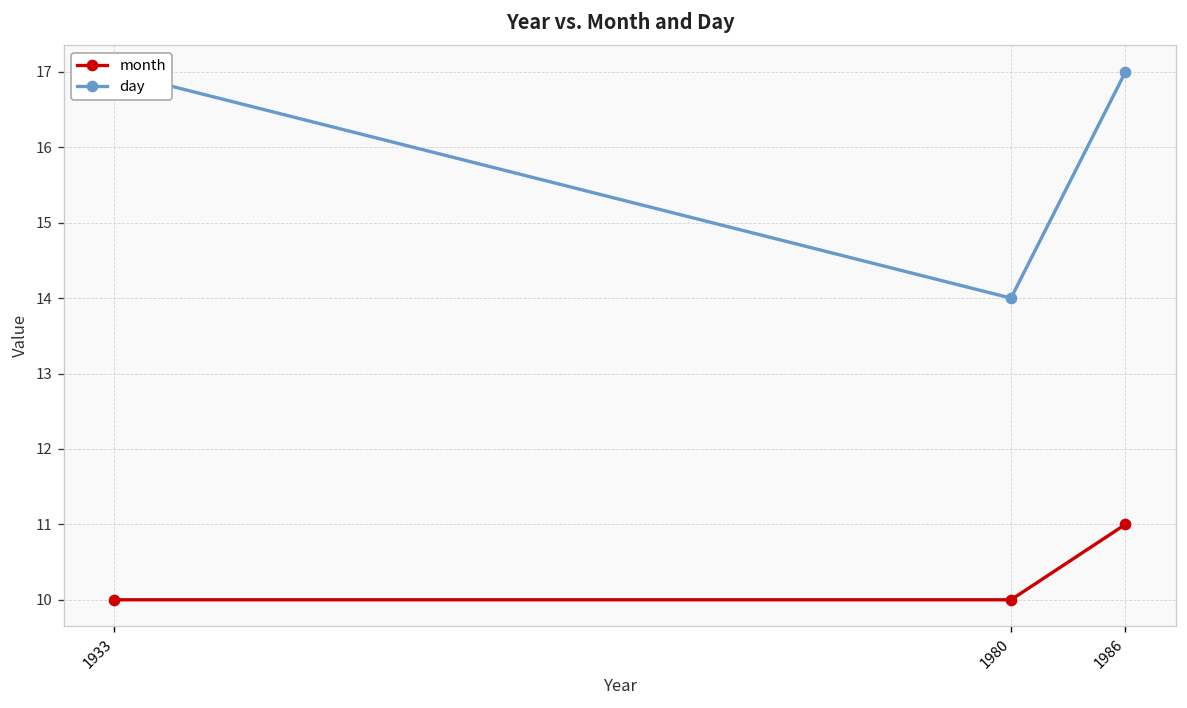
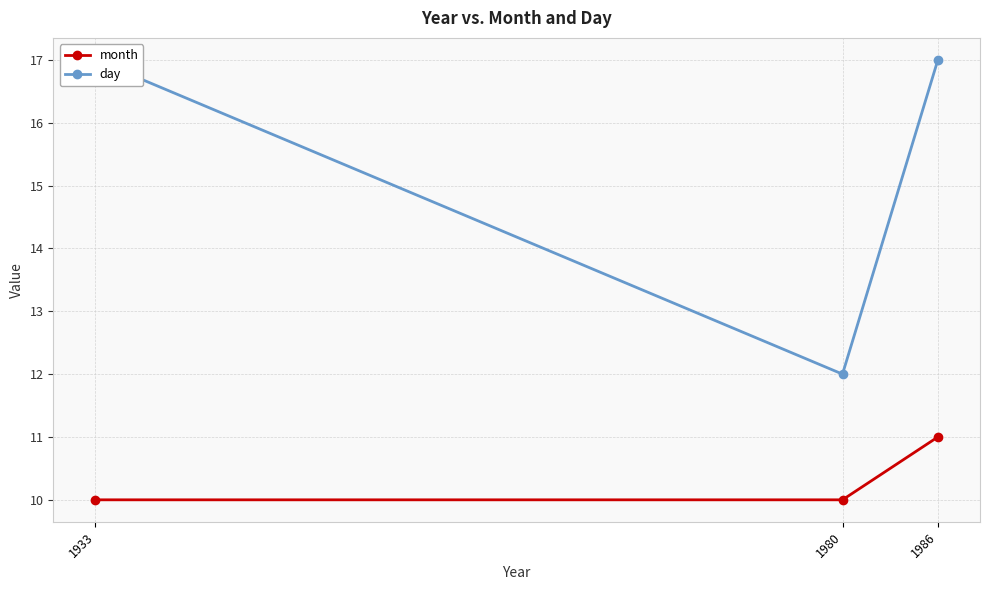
day, 1980: 14 -> 12
